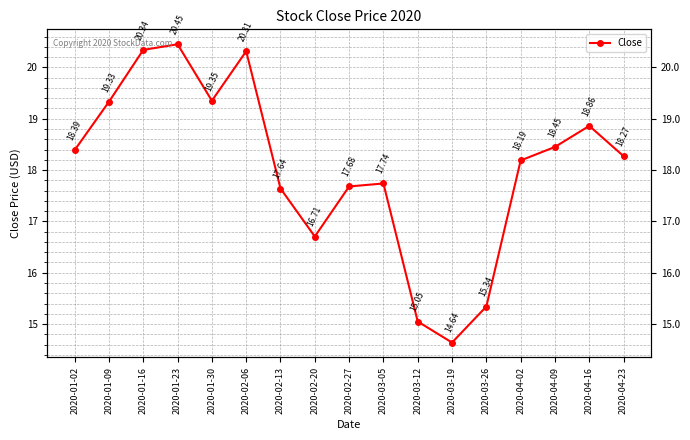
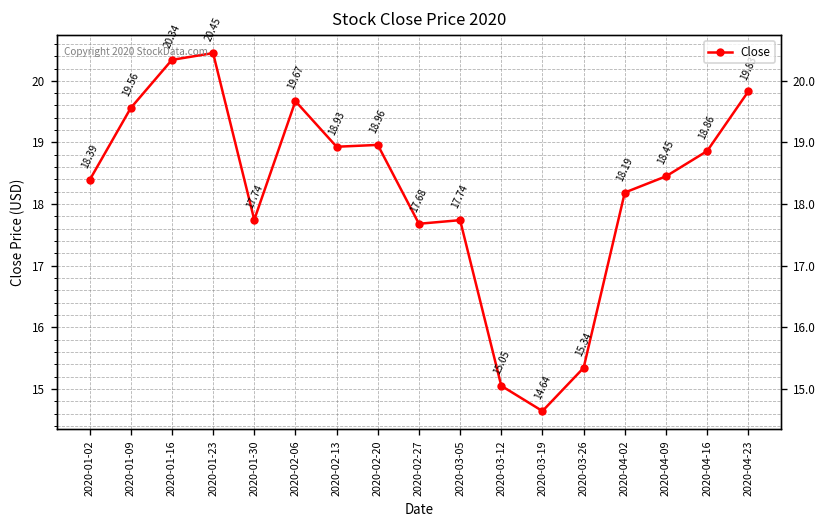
2020-01-09: 19.33 -> 19.56
2020-01-30: 19.35 -> 17.74
2020-02-06: 20.31 -> 19.67
2020-02-13: 17.64 -> 18.93
2020-02-20: 16.71 -> 18.96
2020-04-23: 18.27 -> 19.83
